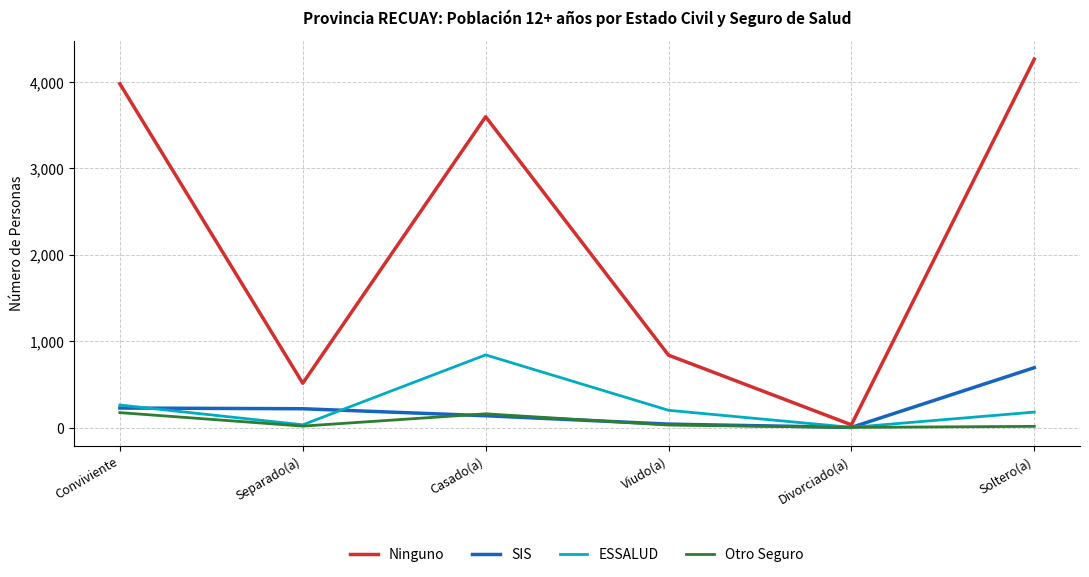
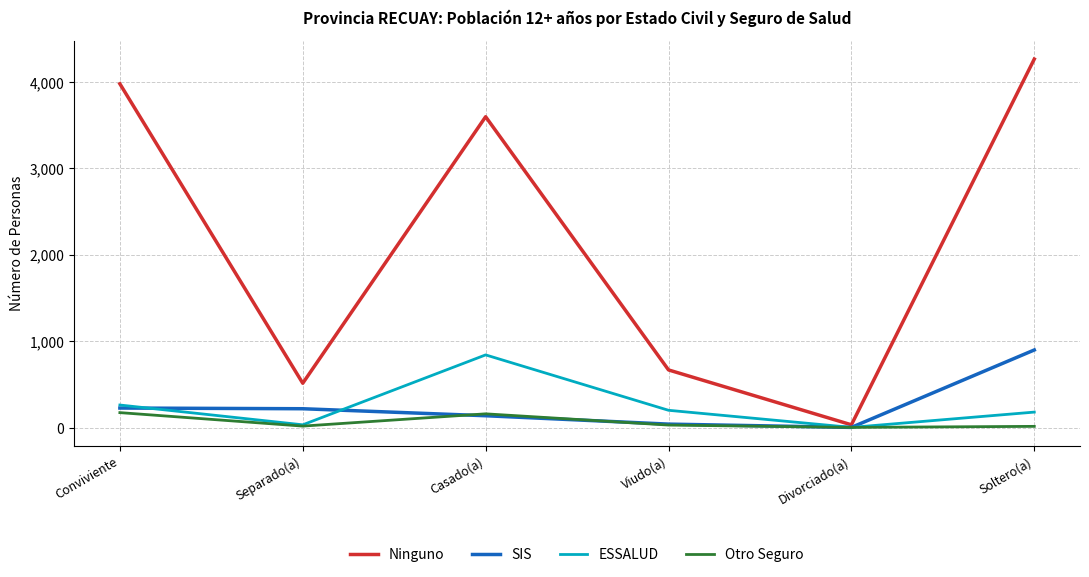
Ninguno, Viudo(a): 800 -> 700
SIS, Soltero(a): 700 -> 900
